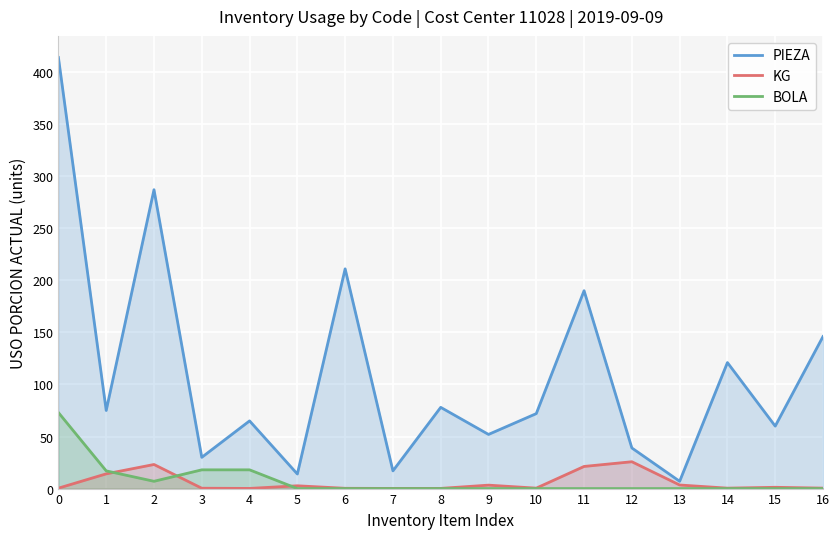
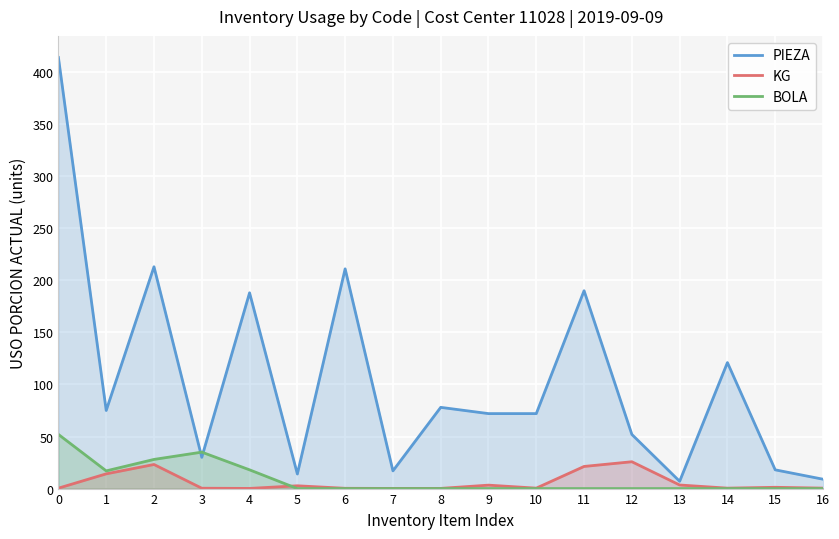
BOLA, 0: 73 -> 52
PIEZA, 2: 287 -> 213
BOLA, 2: 7 -> 28
BOLA, 3: 18 -> 35
PIEZA, 4: 65 -> 188
PIEZA, 9: 52 -> 72
PIEZA, 12: 39 -> 52
PIEZA, 15: 60 -> 18
PIEZA, 16: 146 -> 9
